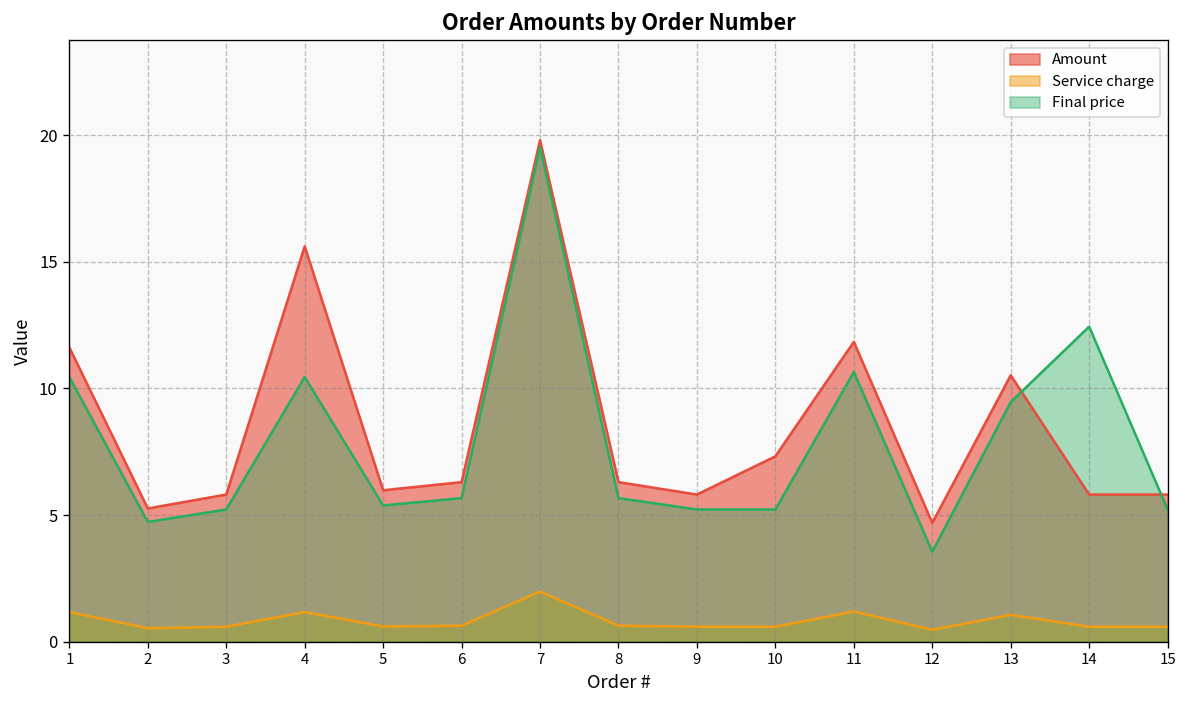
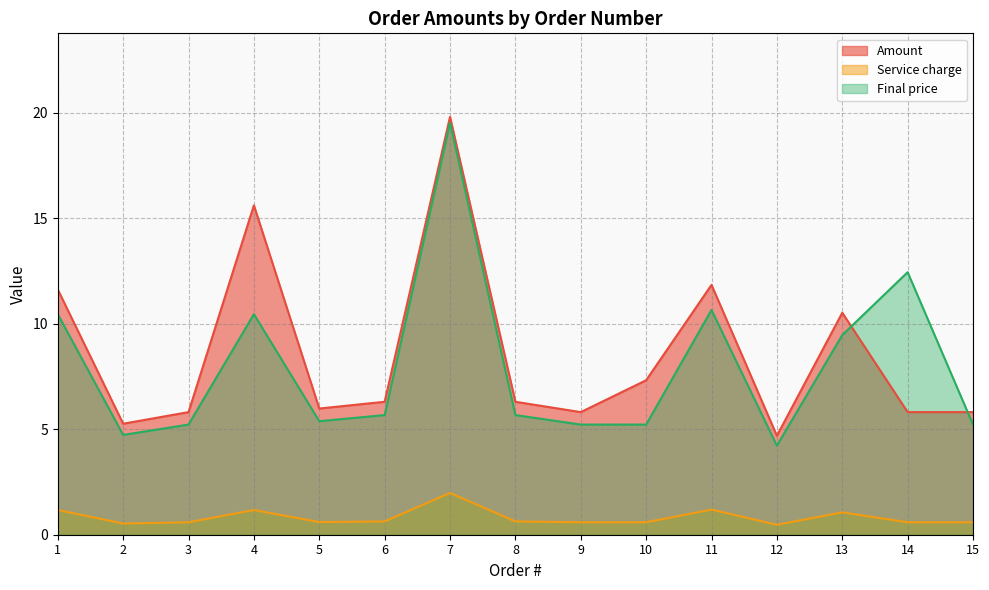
Final price, 12: 3.6 -> 4.2
